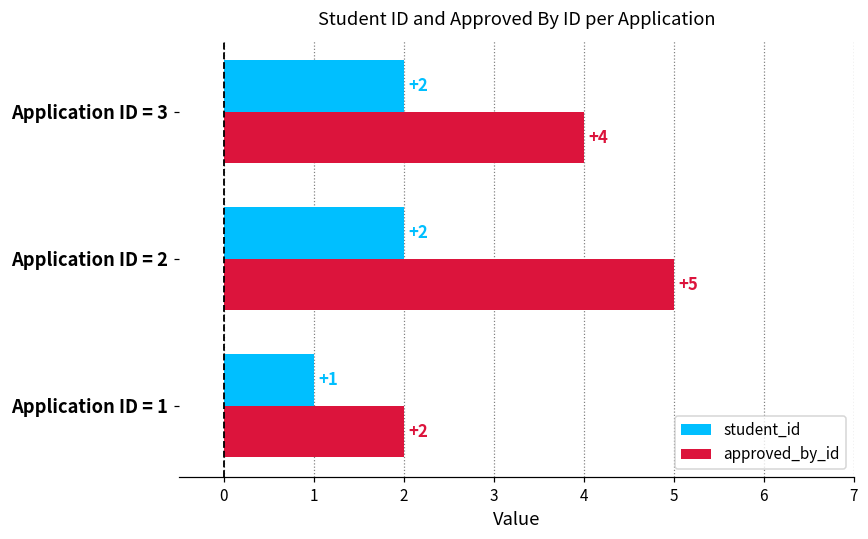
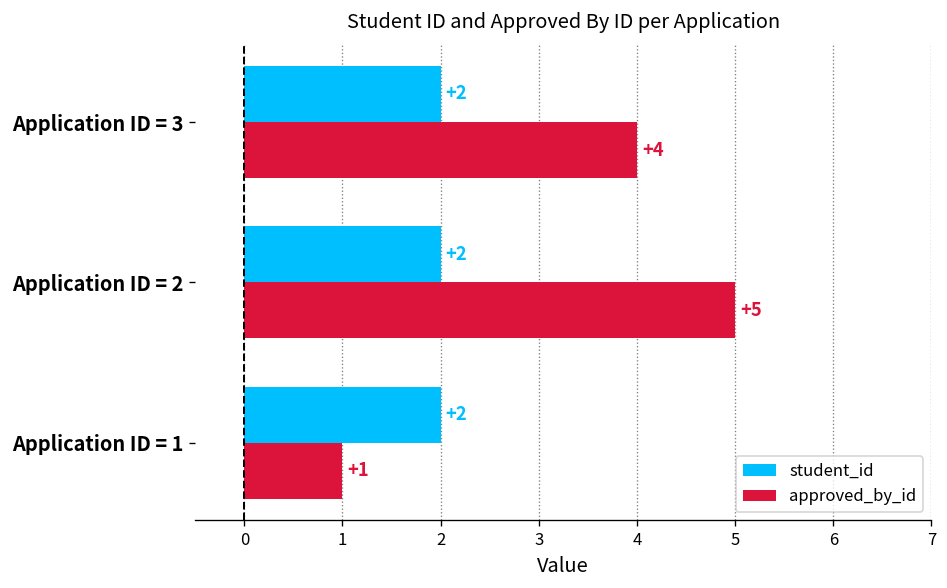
student_id, Application ID = 1: +1 -> +2
approved_by_id, Application ID = 1: +2 -> +1
